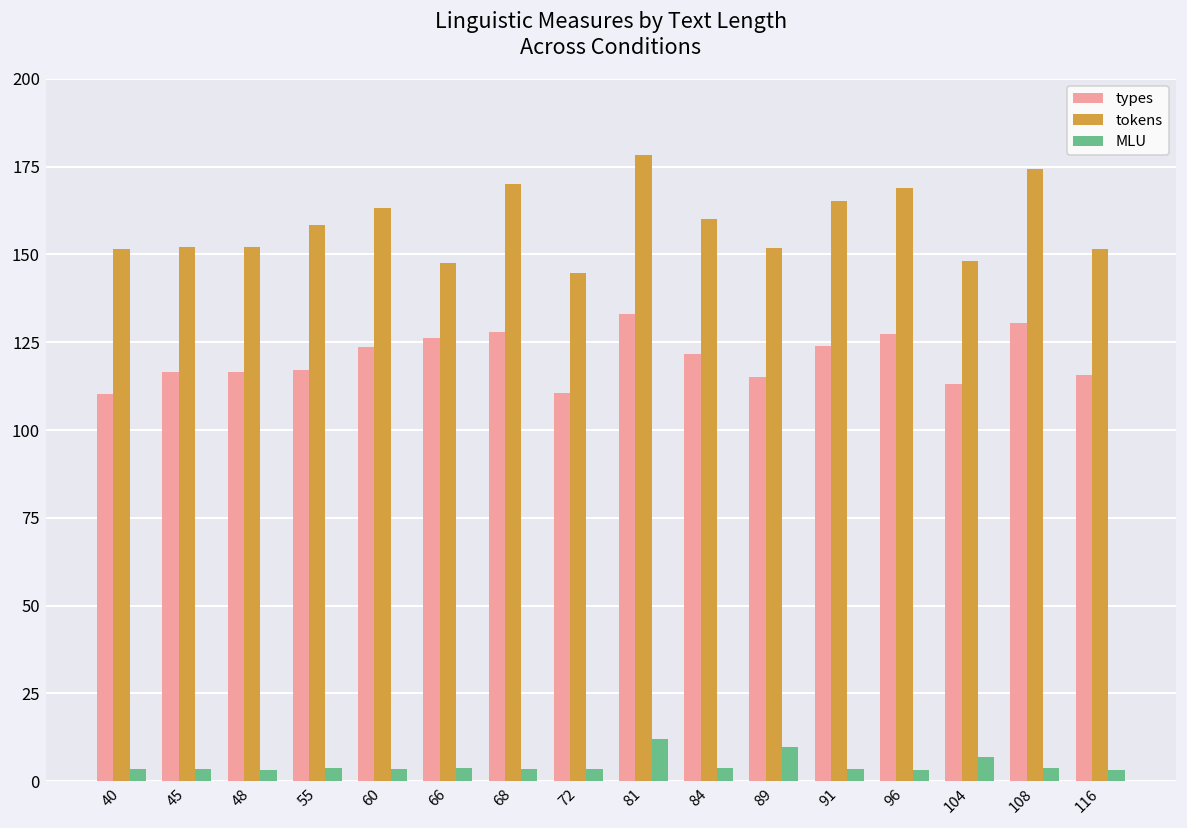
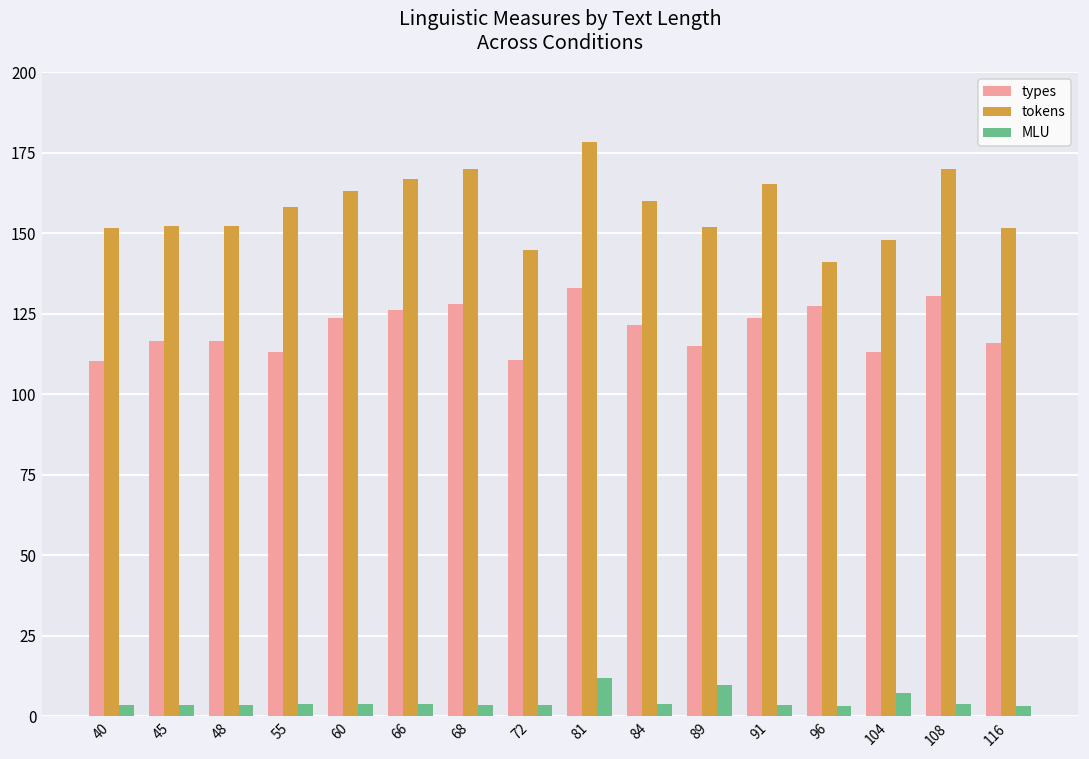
types, 55: 117 -> 113
tokens, 66: 148 -> 167
tokens, 96: 169 -> 141
tokens, 108: 174 -> 170
